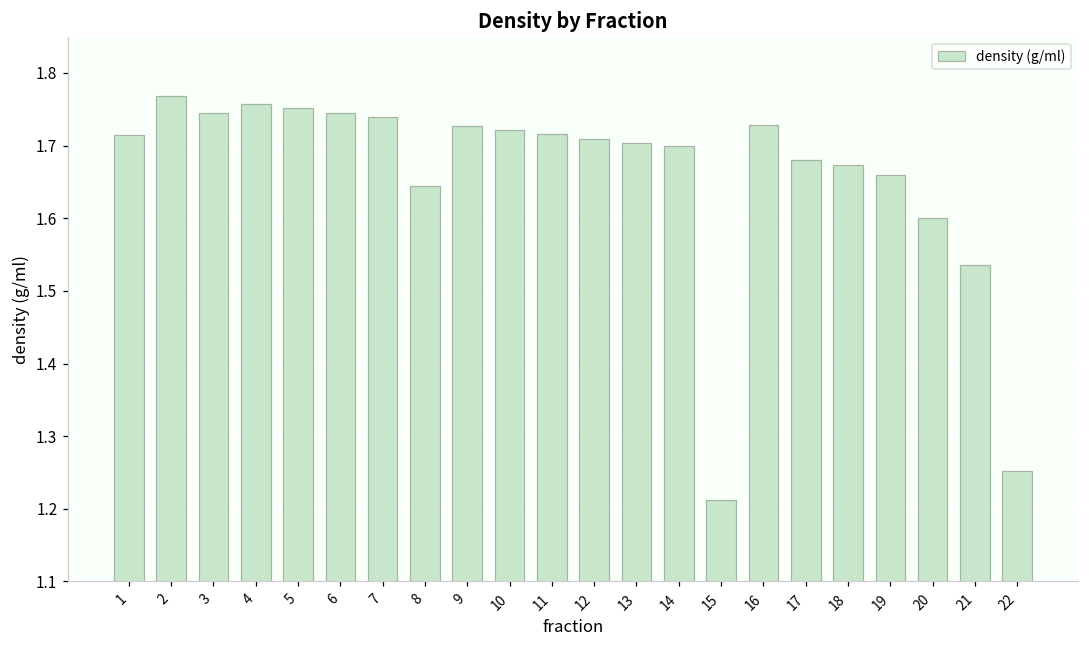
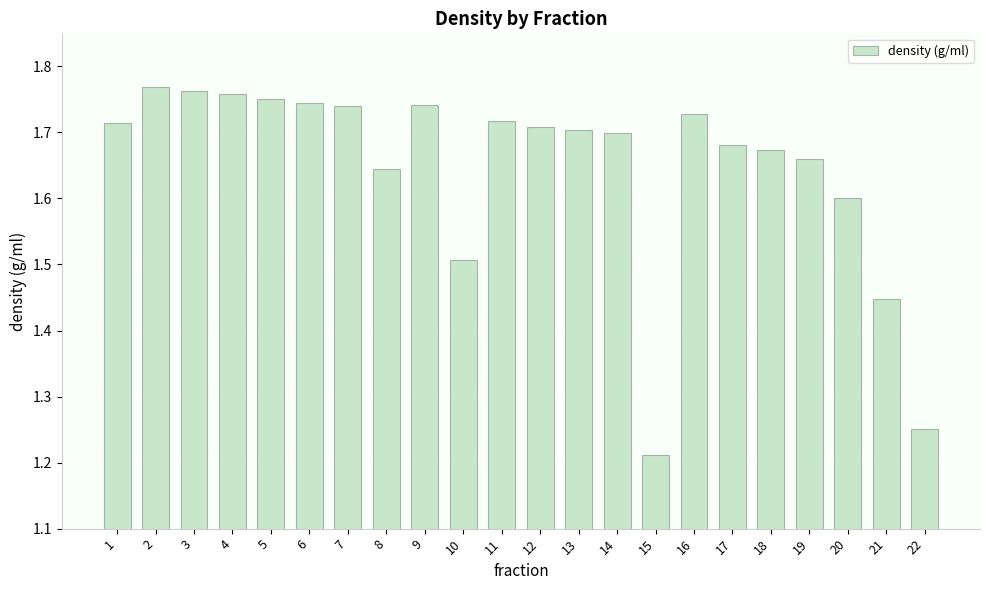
3: 1.74 -> 1.76
9: 1.73 -> 1.74
10: 1.72 -> 1.51
21: 1.54 -> 1.45
